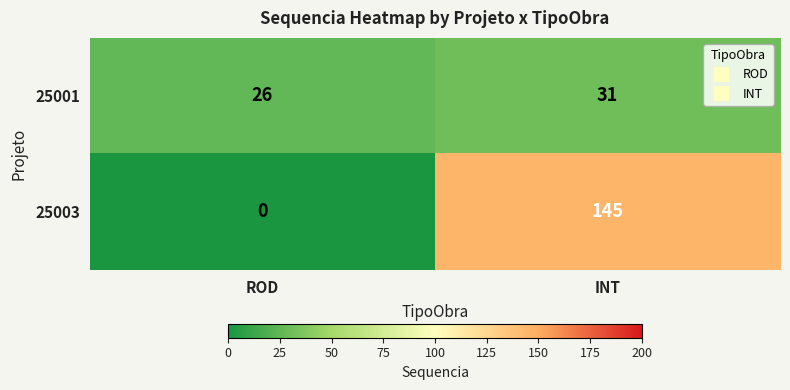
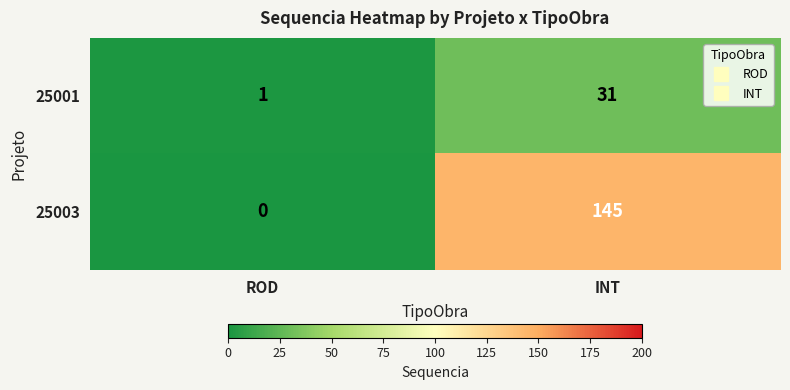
25001, ROD: 26 -> 1
